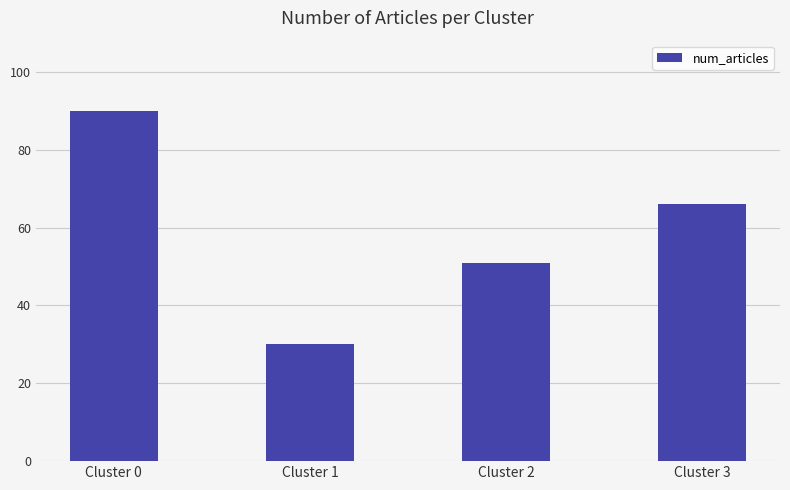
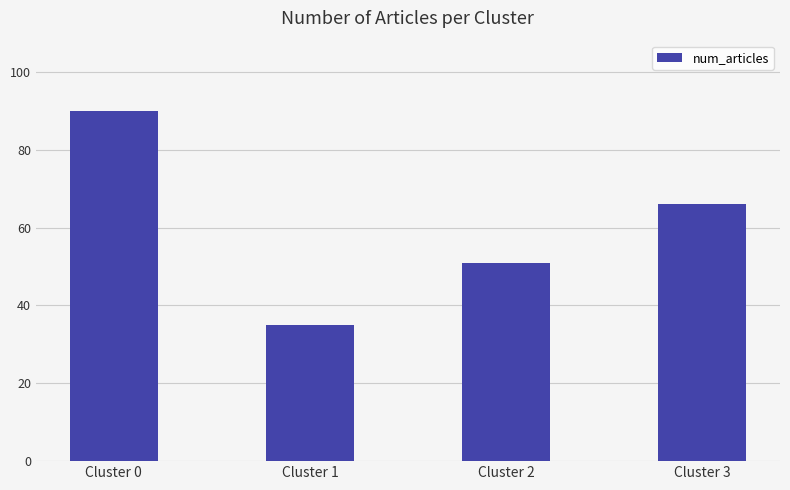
Cluster 1: 30 -> 35
